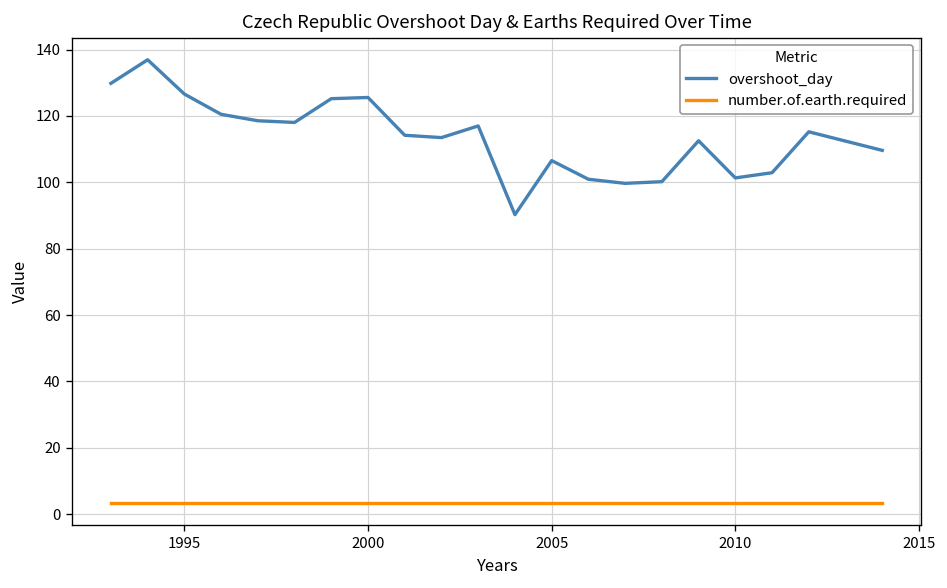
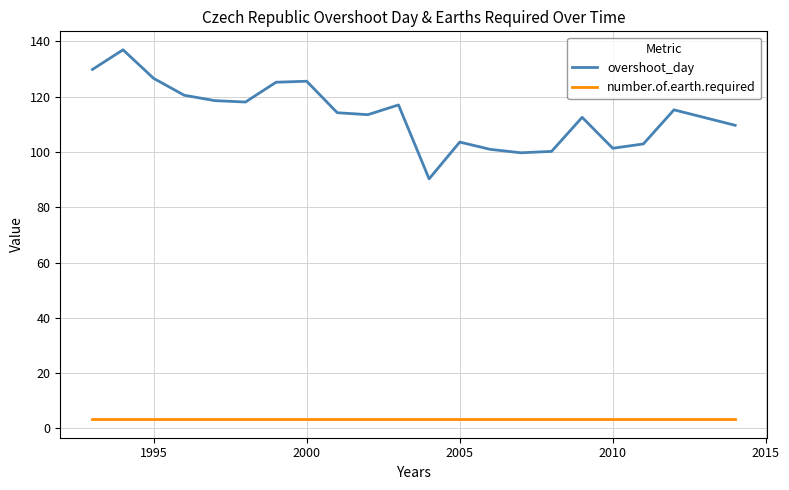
overshoot_day, 2005: 107 -> 104
